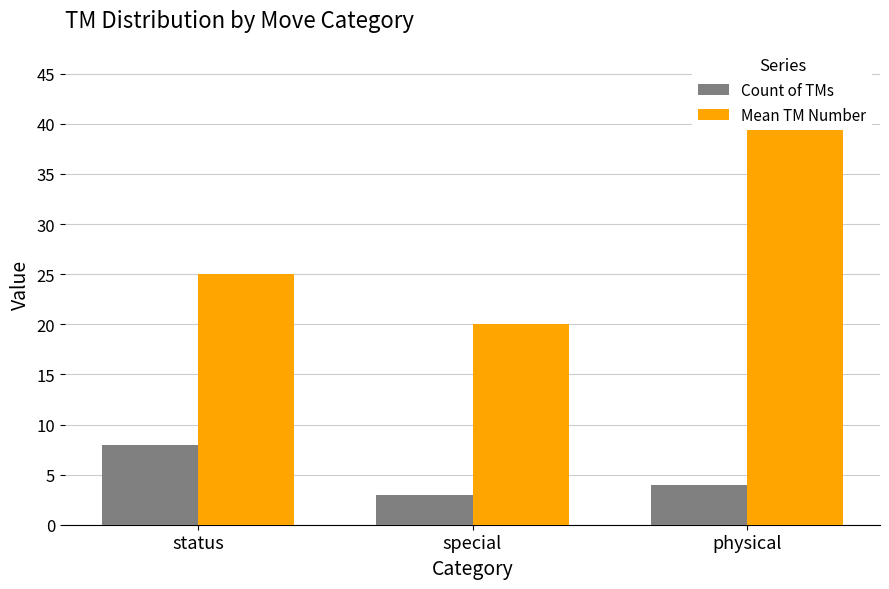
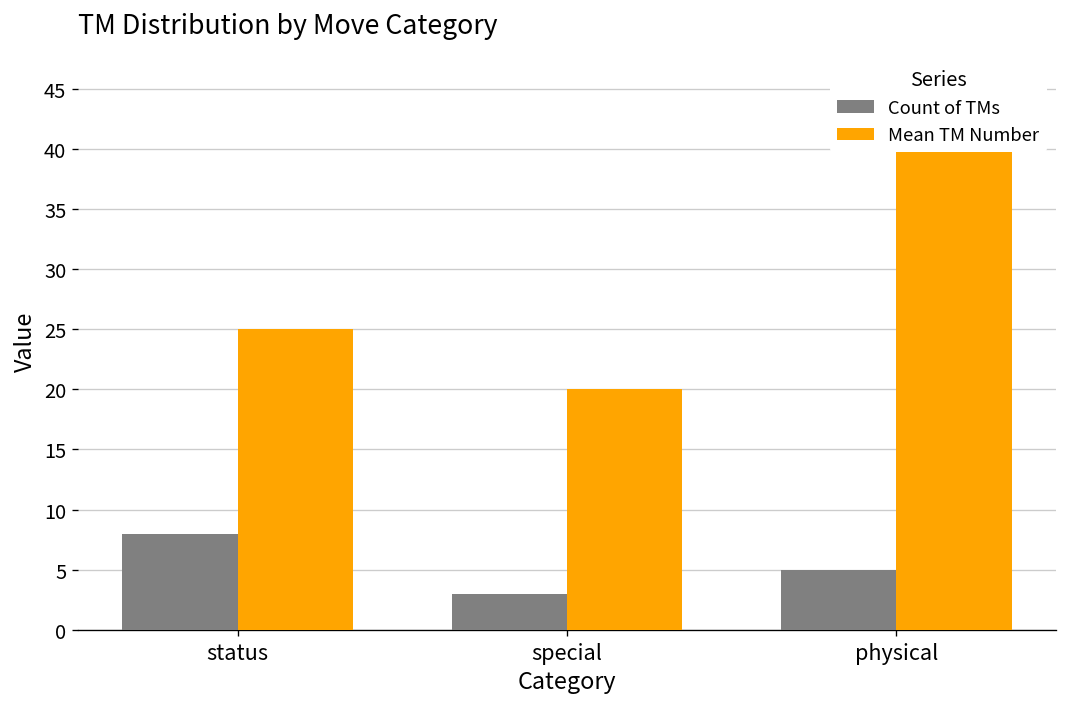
Count of TMs, physical: 4 -> 5
